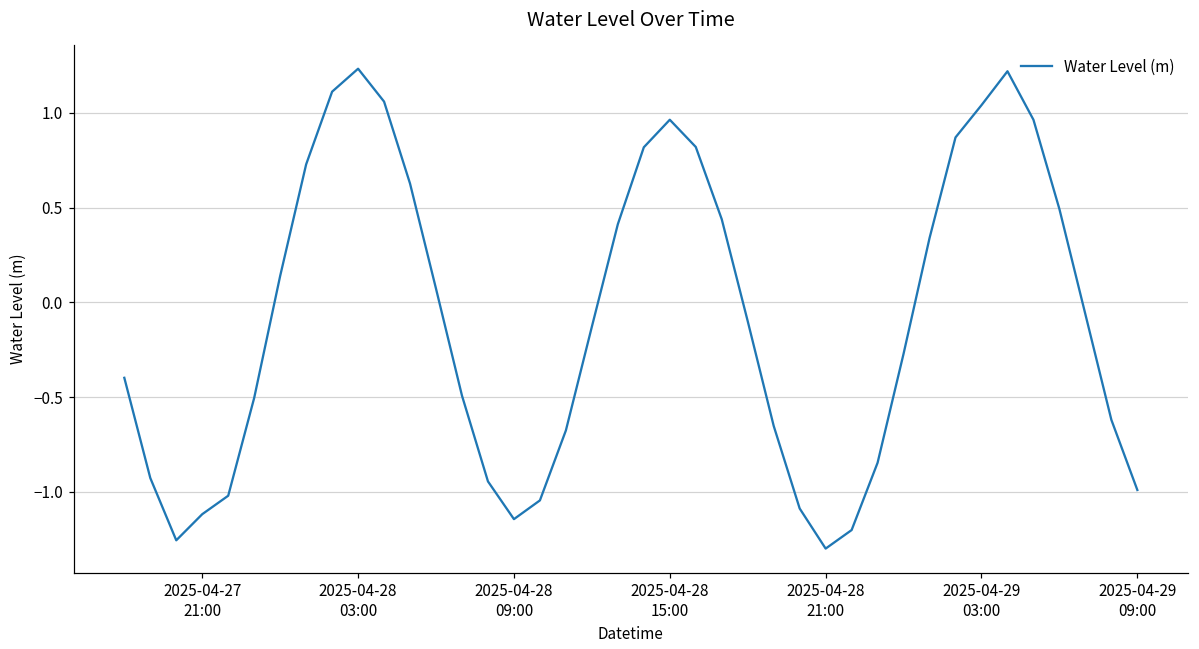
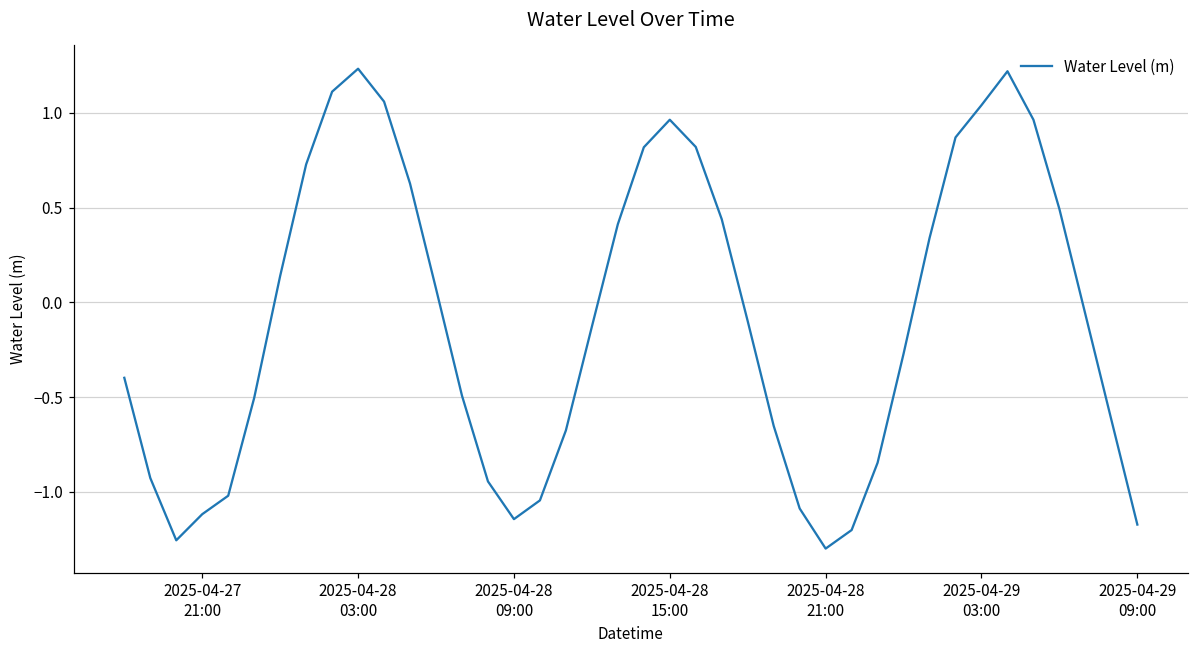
2025-04-29 09:00: -0.99 -> -1.17
